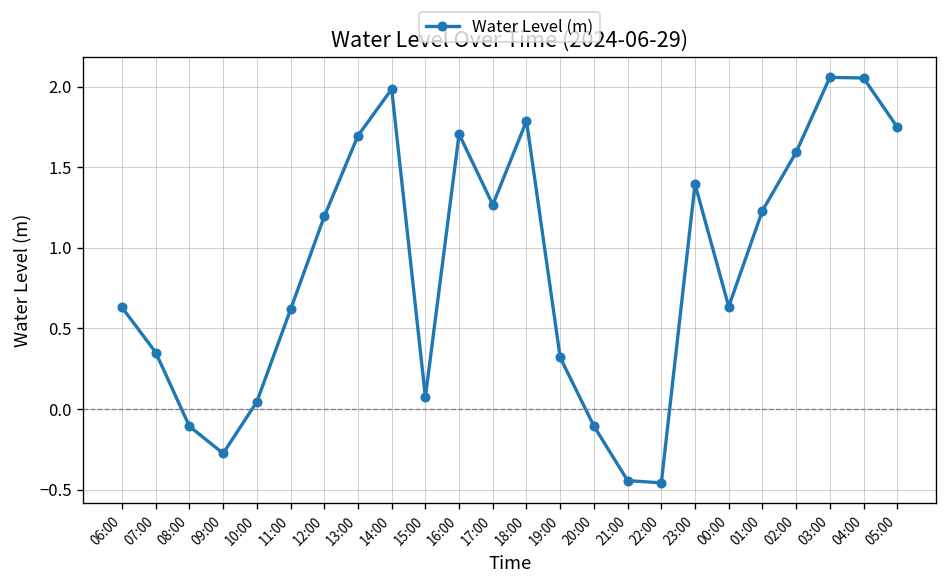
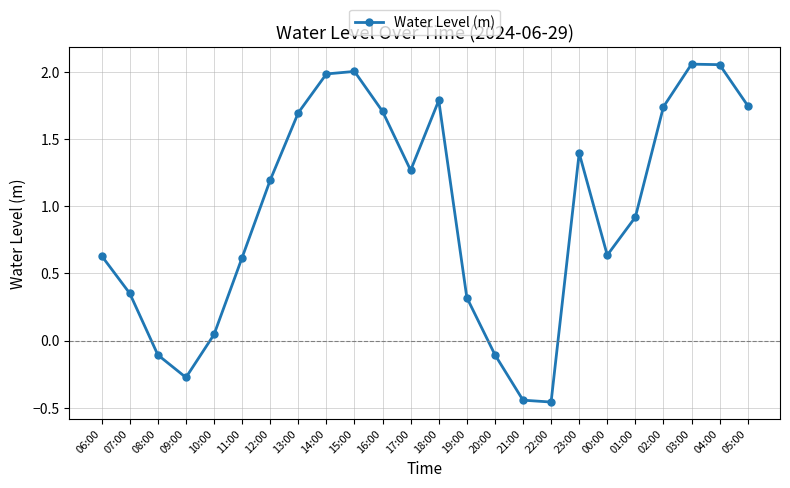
15:00: 0.07 -> 2.00
01:00: 1.23 -> 0.92
02:00: 1.59 -> 1.74
